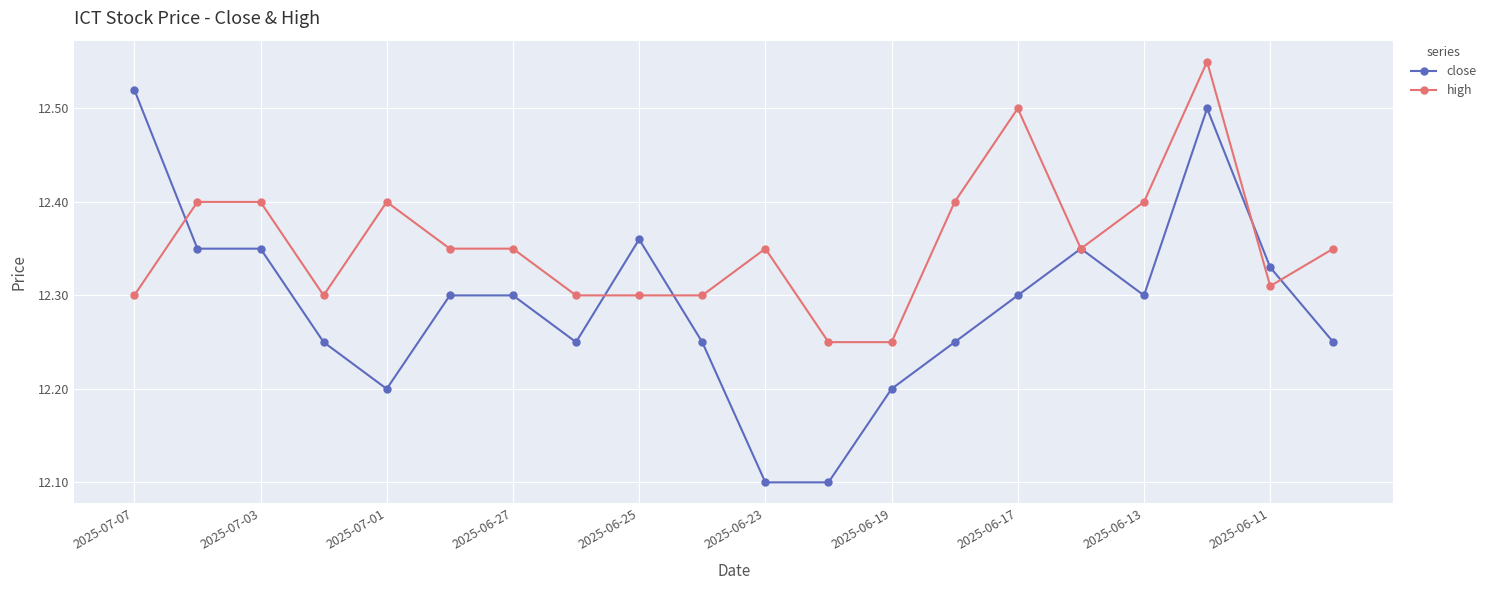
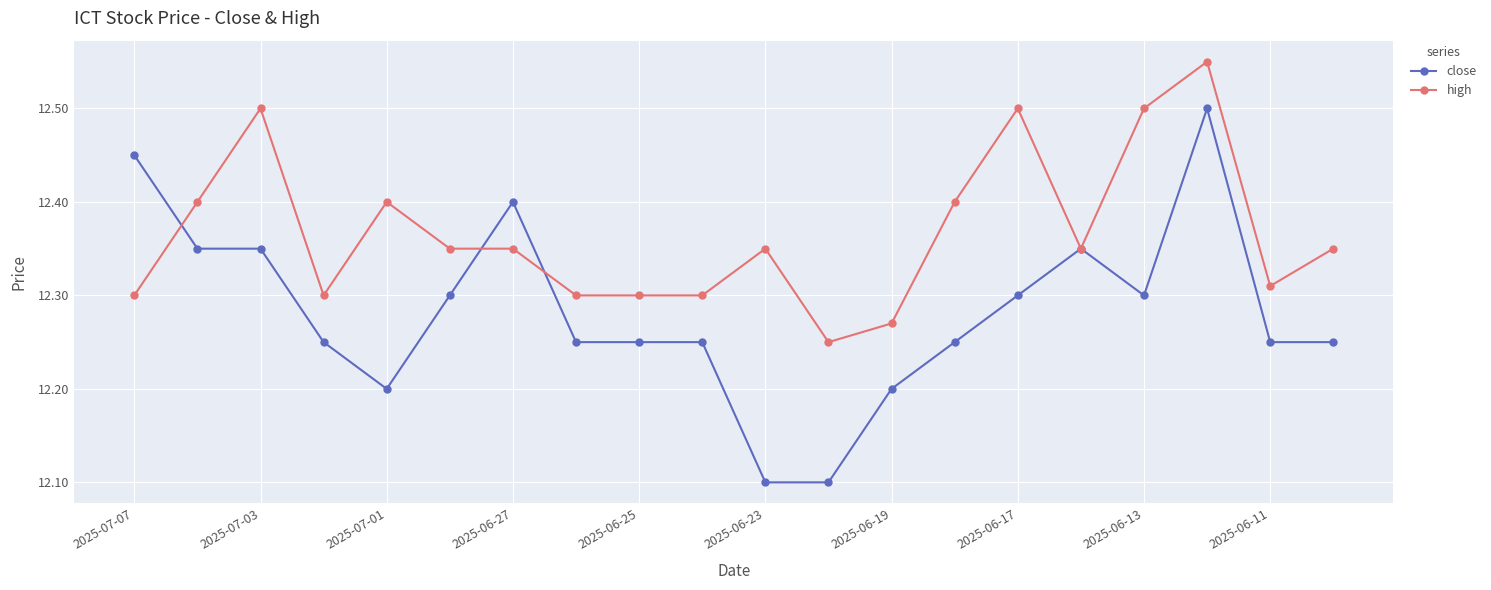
close, 2025-07-07: 12.52 -> 12.45
high, 2025-07-03: 12.4 -> 12.5
close, 2025-06-27: 12.3 -> 12.4
close, 2025-06-25: 12.36 -> 12.25
high, 2025-06-19: 12.25 -> 12.27
high, 2025-06-13: 12.4 -> 12.5
close, 2025-06-11: 12.33 -> 12.25
